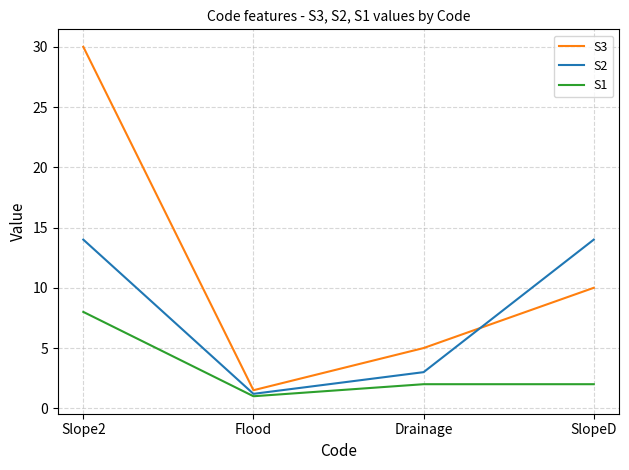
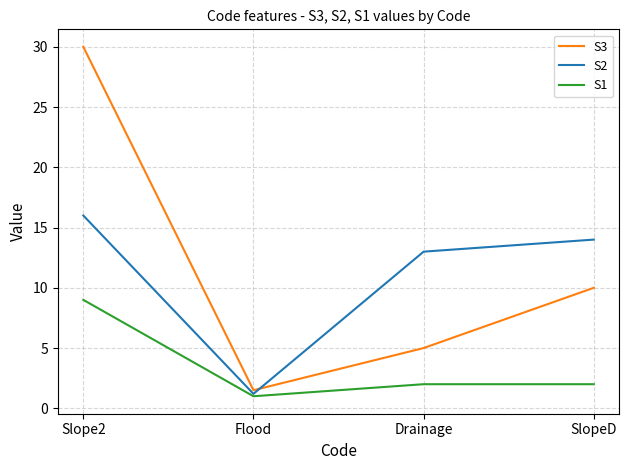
S2, Slope2: 14 -> 16
S1, Slope2: 8 -> 9
S2, Drainage: 3 -> 13
